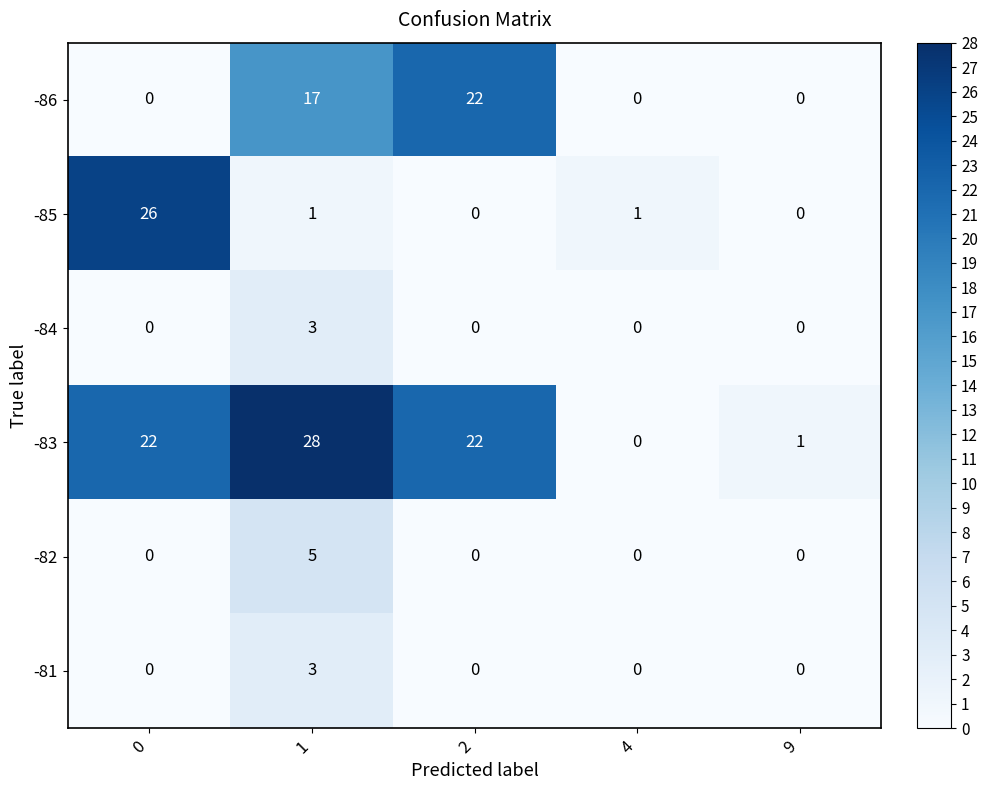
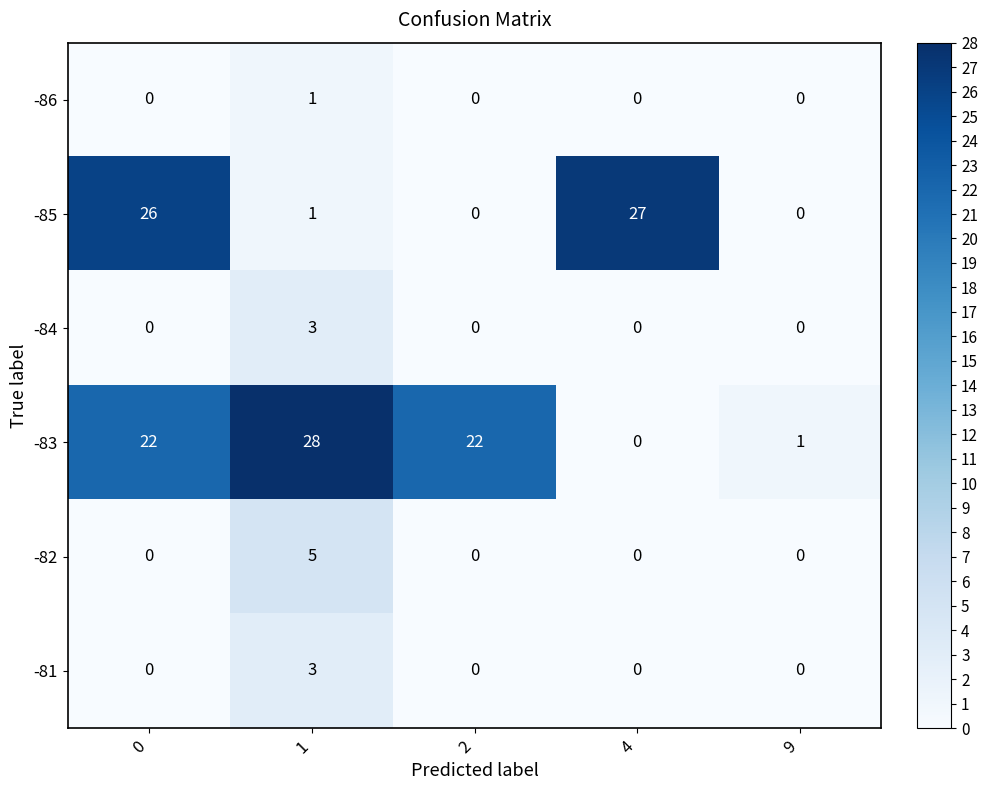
-86, 1: 17 -> 1
-86, 2: 22 -> 0
-85, 4: 1 -> 27
